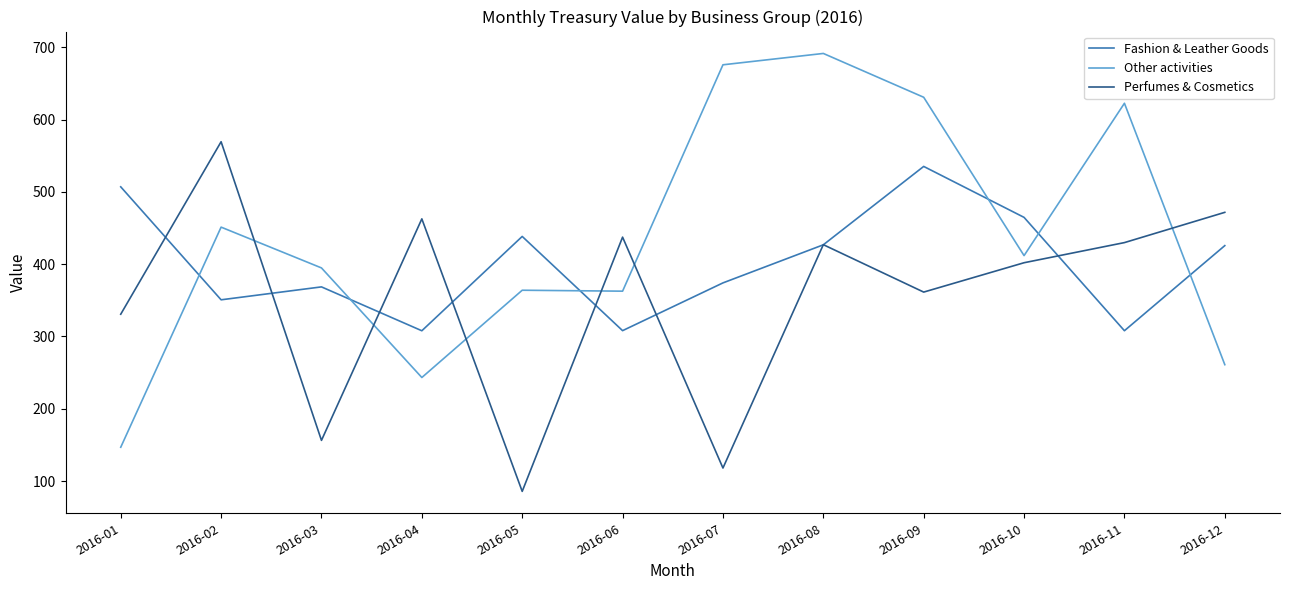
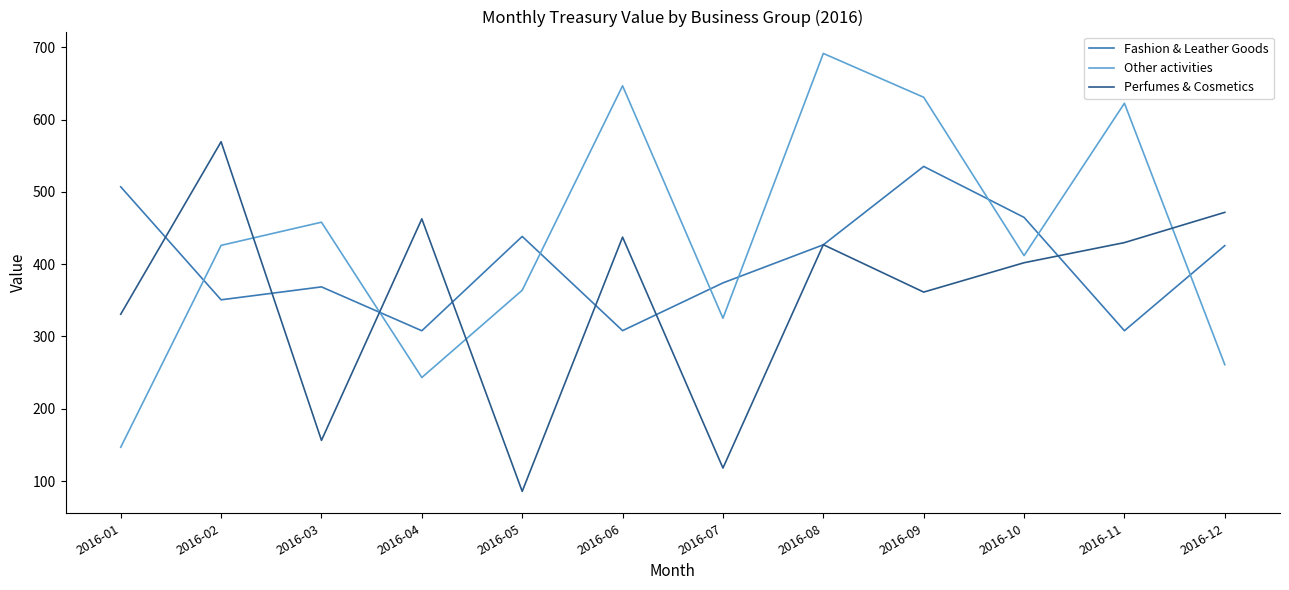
Other activities, 2016-02: 450 -> 430
Other activities, 2016-03: 390 -> 460
Other activities, 2016-06: 360 -> 650
Other activities, 2016-07: 680 -> 330
